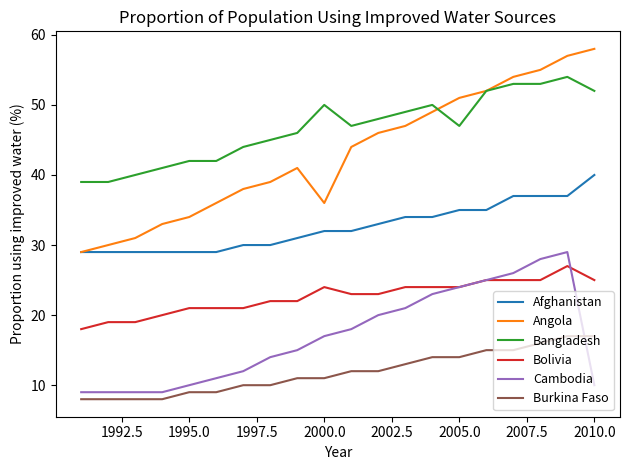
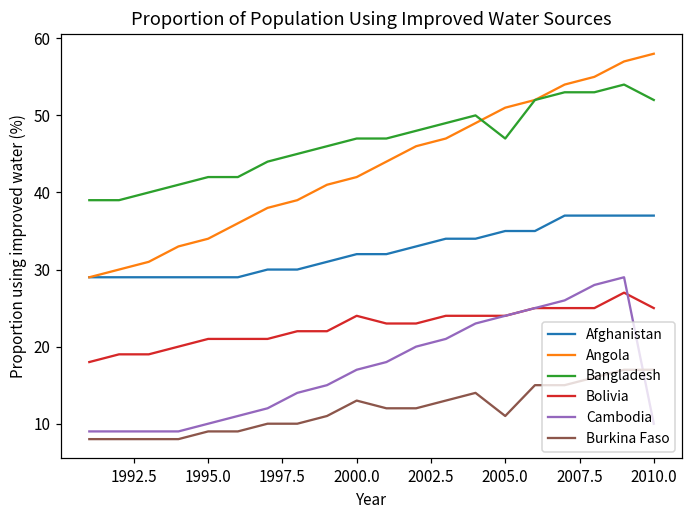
Angola, 2000.0: 36 -> 42
Bangladesh, 2000.0: 50 -> 47
Burkina Faso, 2000.0: 11 -> 13
Burkina Faso, 2005.0: 14 -> 11
Afghanistan, 2010.0: 40 -> 37
